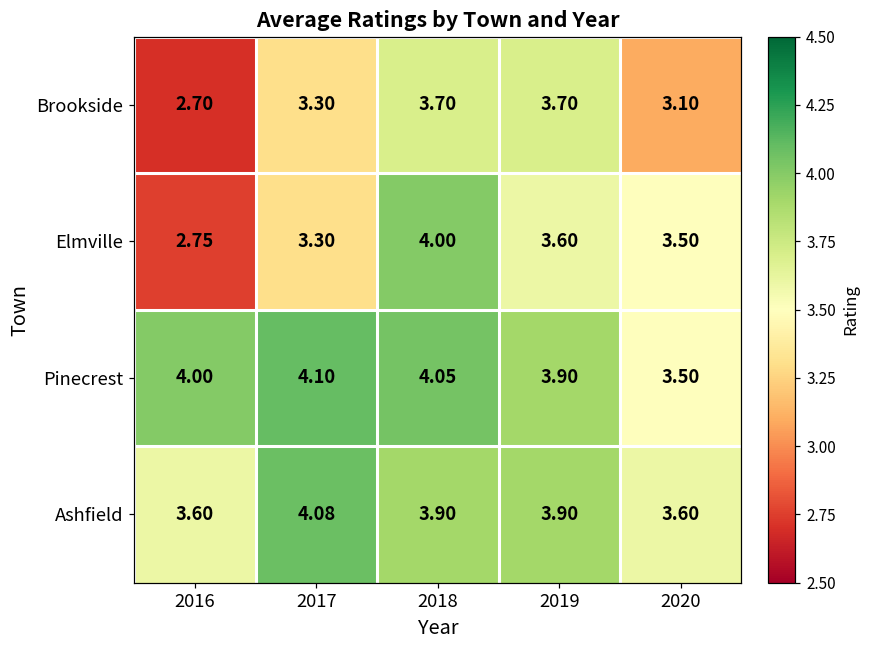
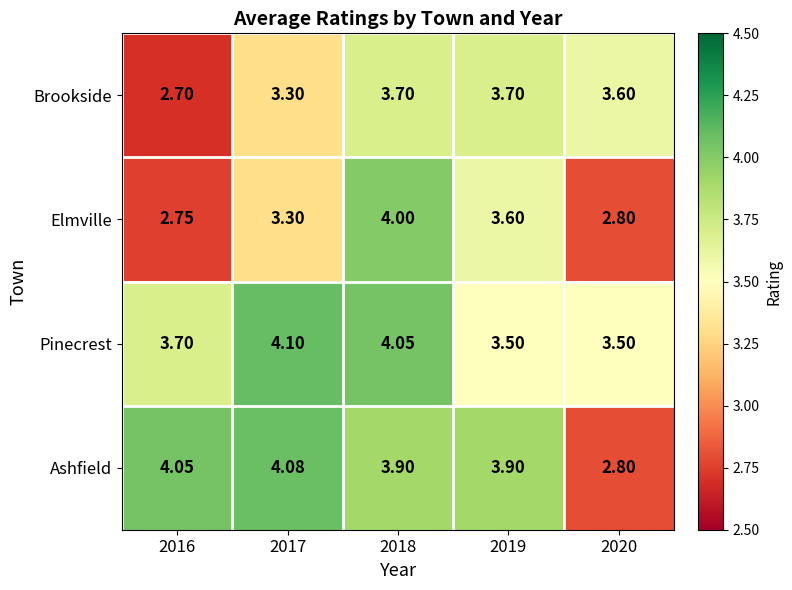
Brookside, 2020: 3.10 -> 3.60
Elmville, 2020: 3.50 -> 2.80
Pinecrest, 2016: 4.00 -> 3.70
Pinecrest, 2019: 3.90 -> 3.50
Ashfield, 2016: 3.60 -> 4.05
Ashfield, 2020: 3.60 -> 2.80
